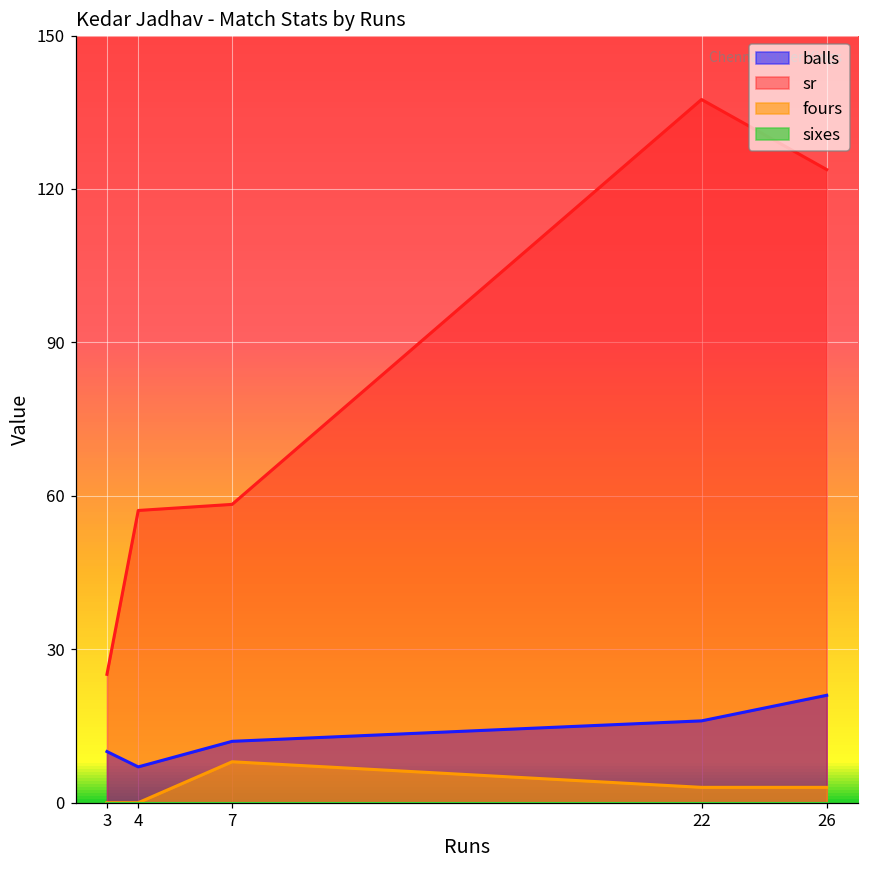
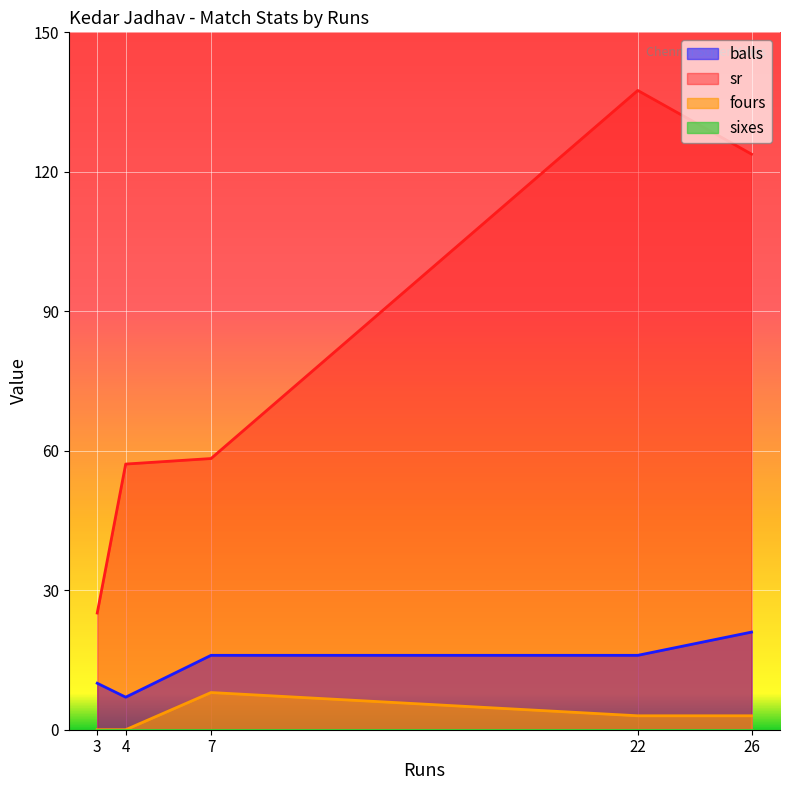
balls, 7: 12 -> 16
